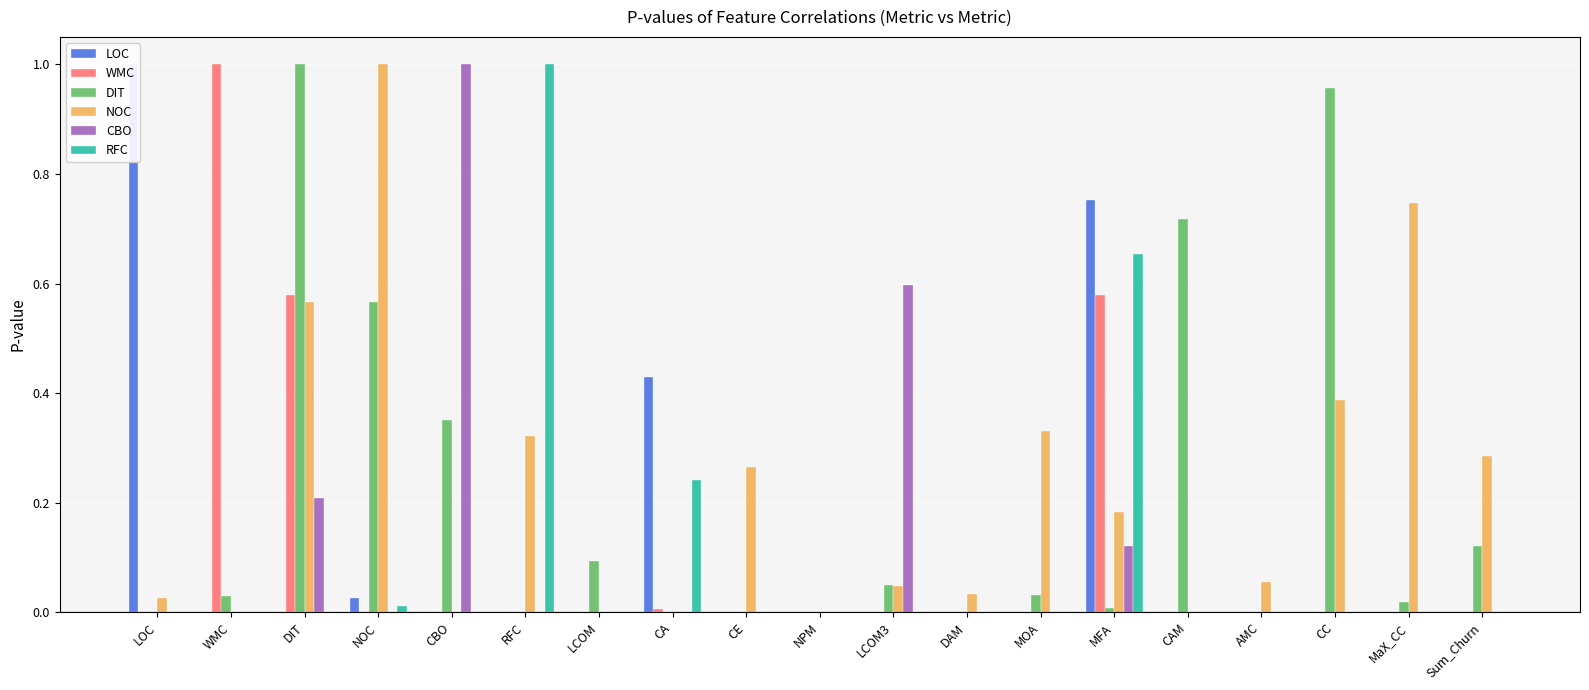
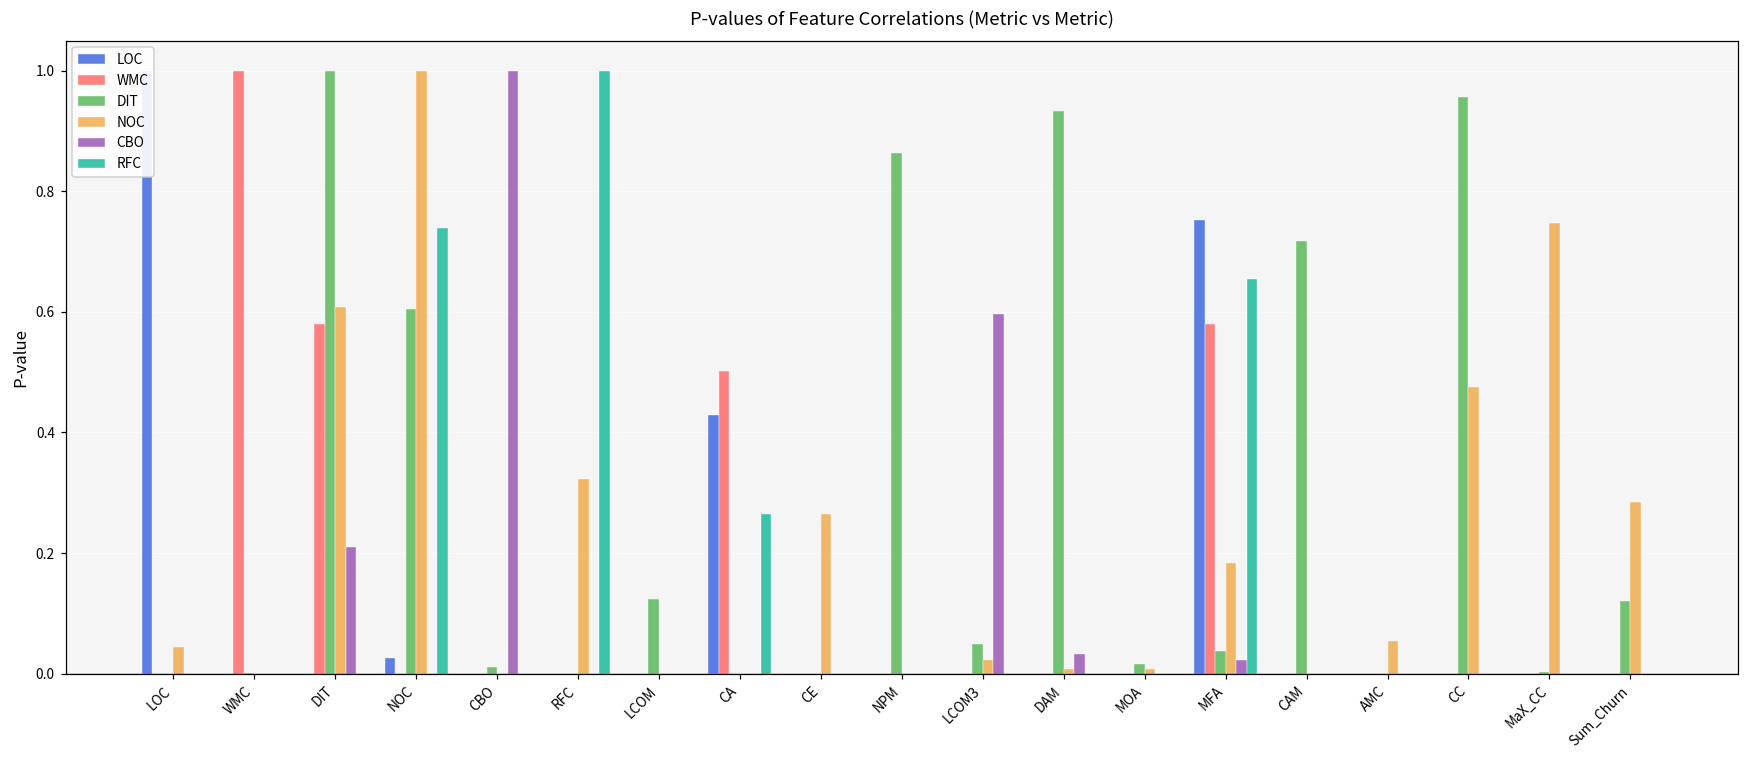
NOC, LOC: 0.03 -> 0.04
DIT, WMC: 0.03 -> 0.00
NOC, DIT: 0.57 -> 0.61
DIT, NOC: 0.57 -> 0.60
RFC, NOC: 0.01 -> 0.74
DIT, CBO: 0.35 -> 0.01
DIT, LCOM: 0.09 -> 0.12
WMC, CA: 0.01 -> 0.50
RFC, CA: 0.24 -> 0.26
DIT, NPM: 0.00 -> 0.86
NOC, LCOM3: 0.05 -> 0.02
DIT, DAM: 0.00 -> 0.93
NOC, DAM: 0.03 -> 0.01
CBO, DAM: 0.00 -> 0.03
DIT, MOA: 0.03 -> 0.02
NOC, MOA: 0.33 -> 0.01
DIT, MFA: 0.01 -> 0.04
CBO, MFA: 0.12 -> 0.02
NOC, CC: 0.39 -> 0.48
DIT, MaX_CC: 0.02 -> 0.00
